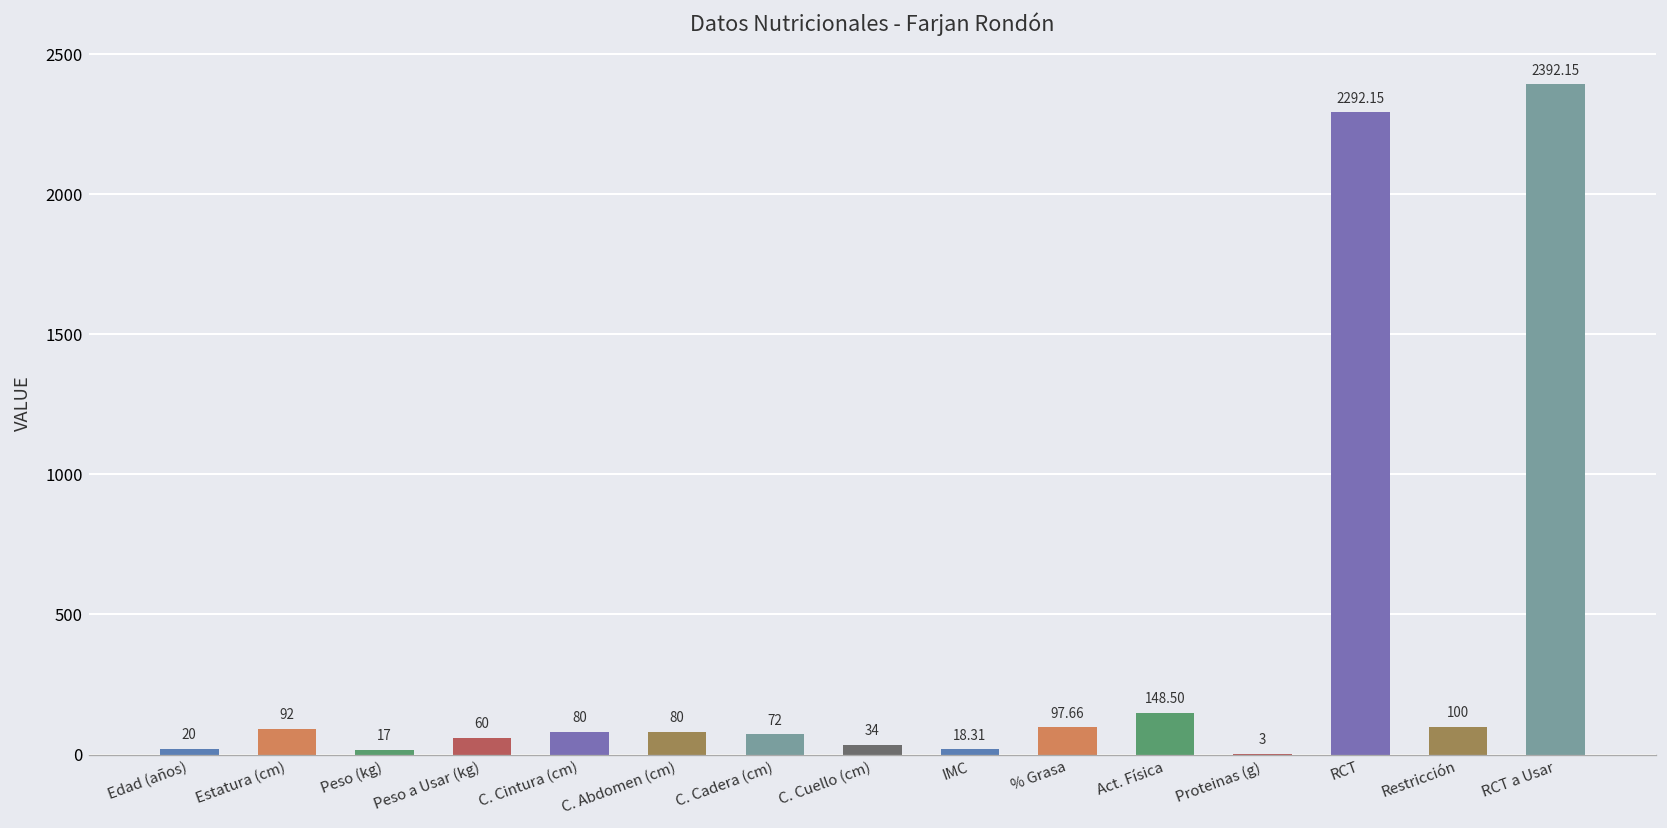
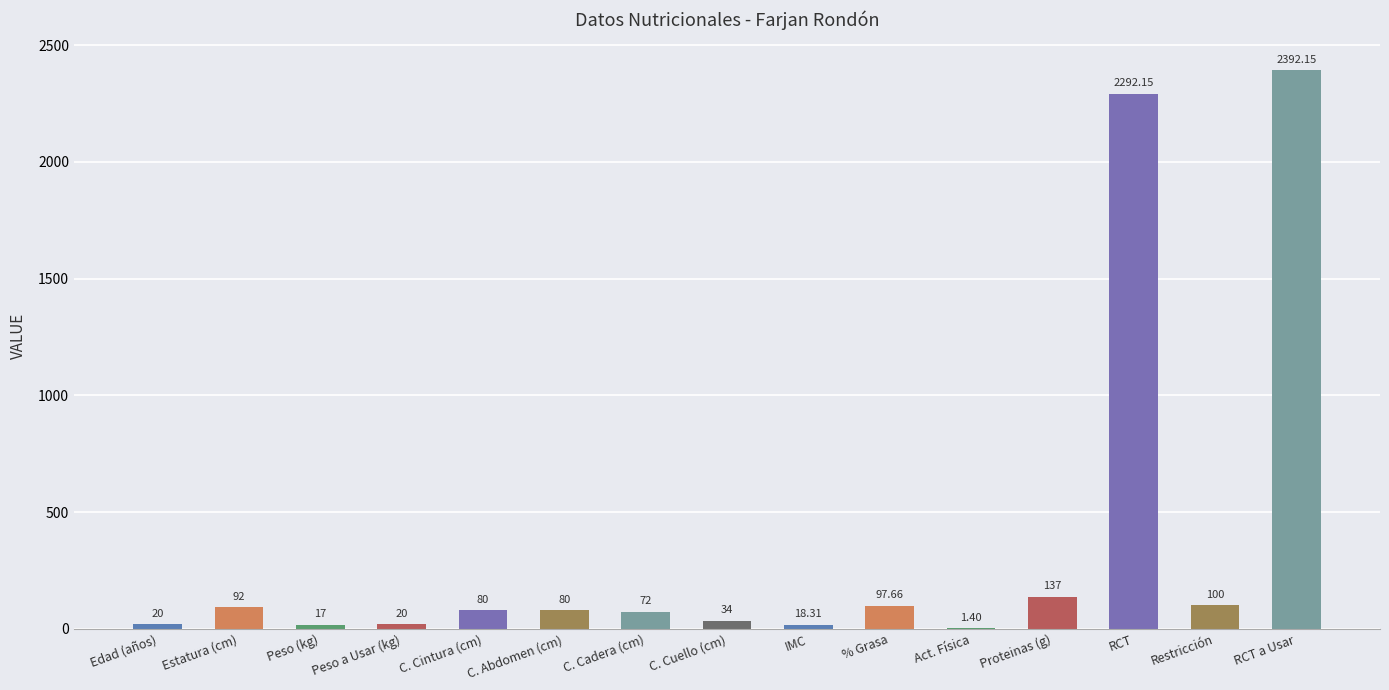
Peso a Usar (kg): 60 -> 20
Act. Física: 148.50 -> 1.40
Proteinas (g): 3 -> 137
